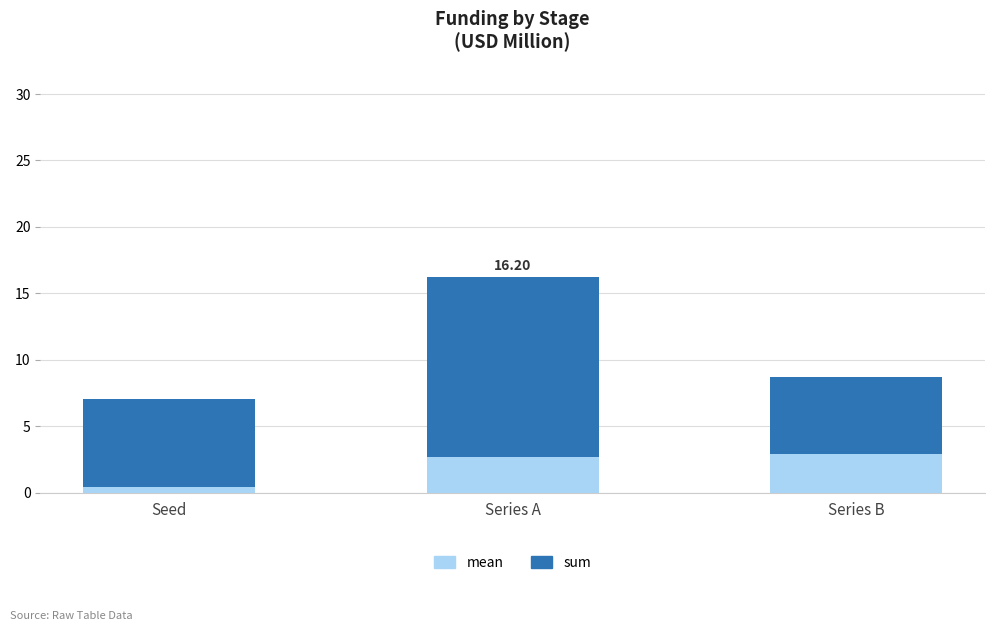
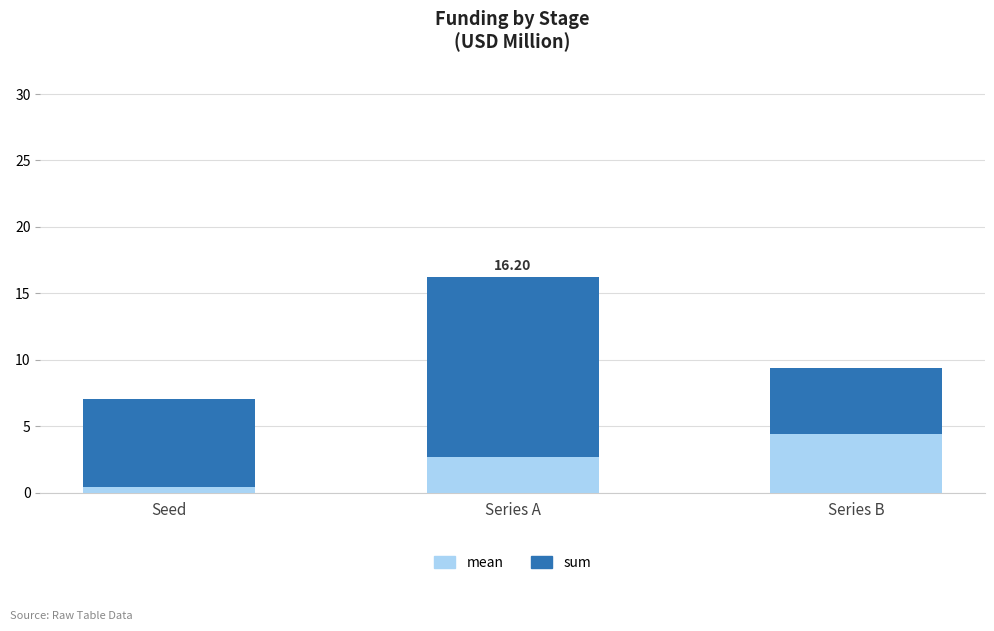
mean, Series B: 2.9 -> 4.4
sum, Series B: 5.8 -> 5.0
